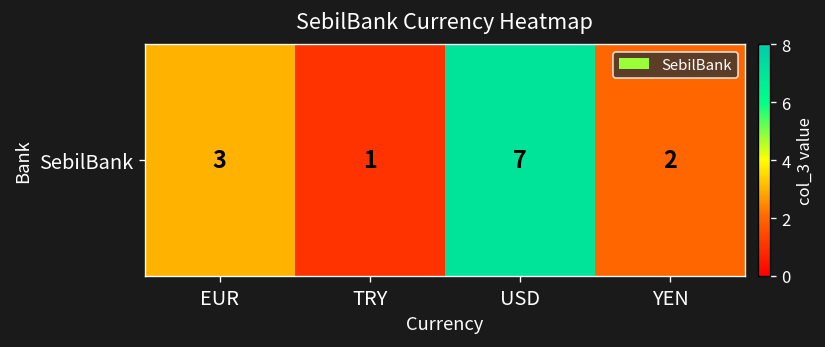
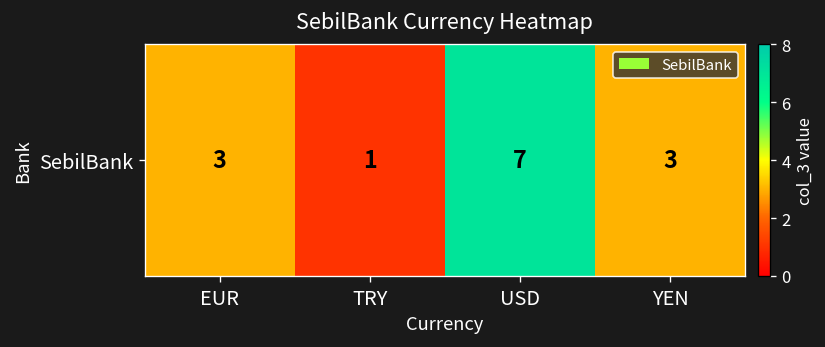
SebilBank, YEN: 2 -> 3
